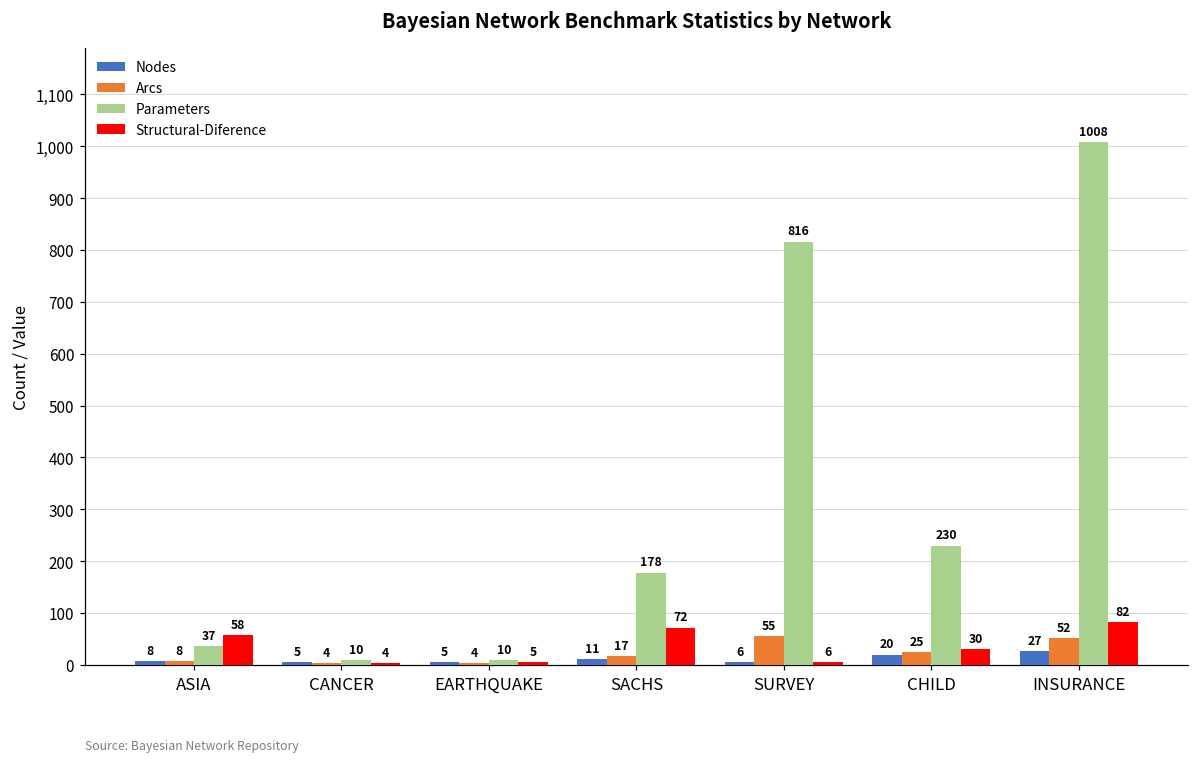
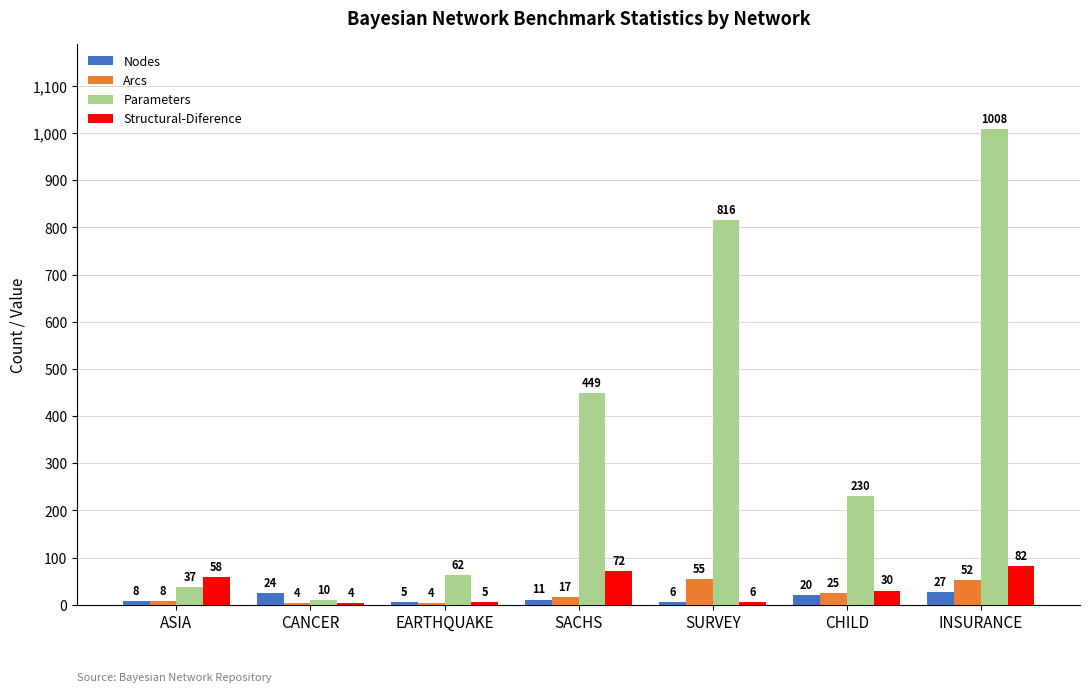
Nodes, CANCER: 5 -> 24
Parameters, EARTHQUAKE: 10 -> 62
Parameters, SACHS: 178 -> 449
